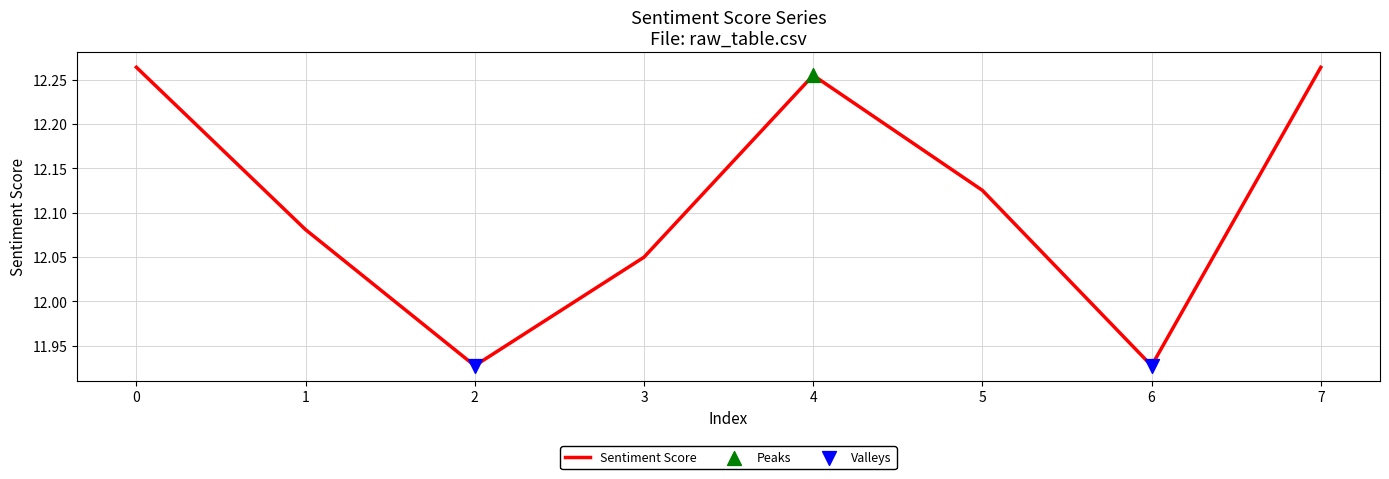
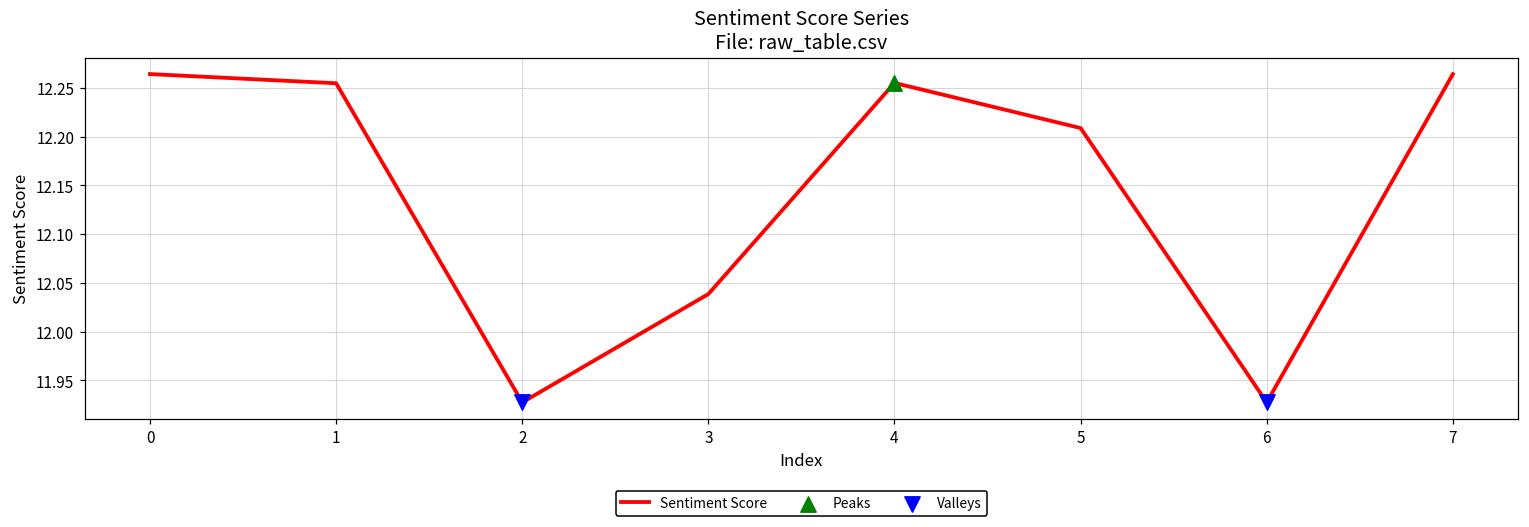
Sentiment Score, 1: 12.08 -> 12.25
Sentiment Score, 3: 12.05 -> 12.04
Sentiment Score, 5: 12.13 -> 12.21
